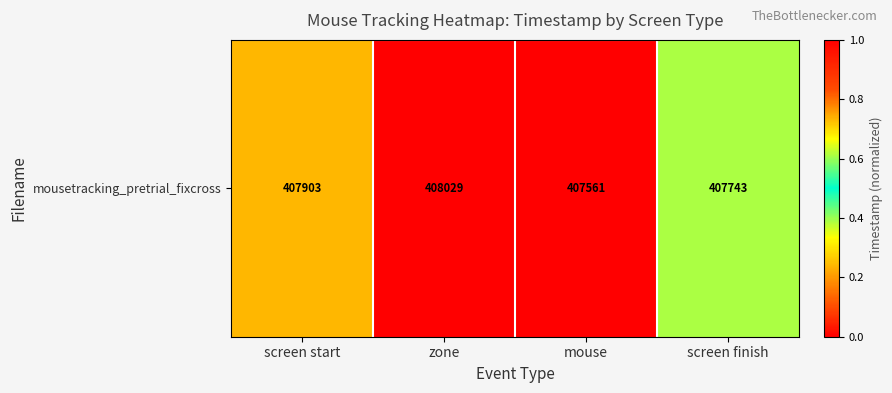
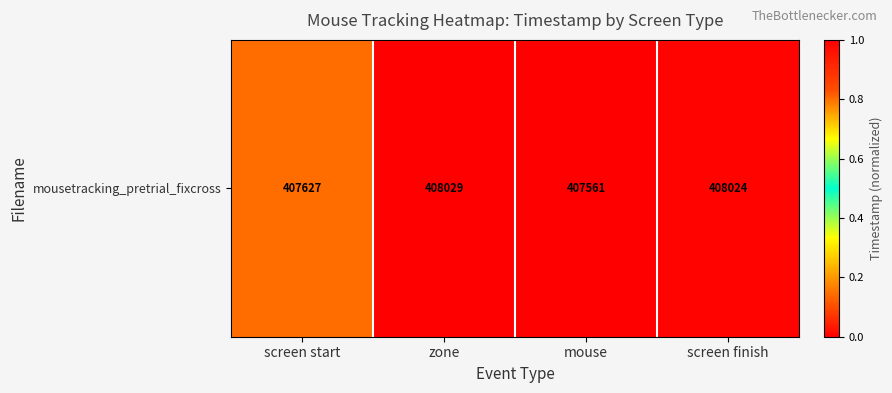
mousetracking_pretrial_fixcross, screen start: 407903 -> 407627
mousetracking_pretrial_fixcross, screen finish: 407743 -> 408024
